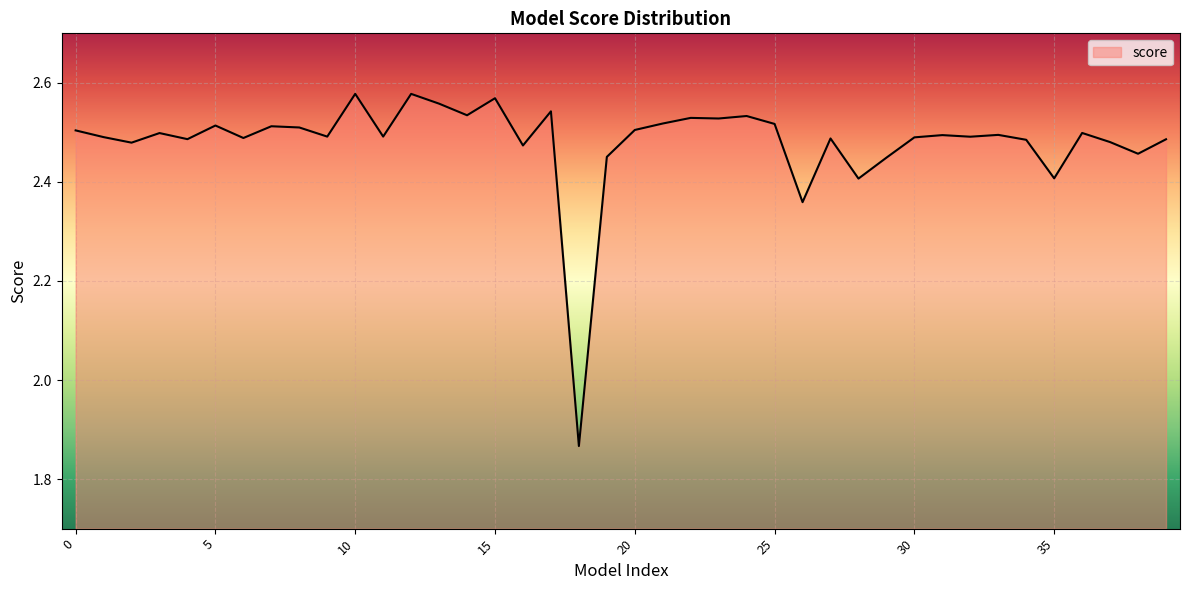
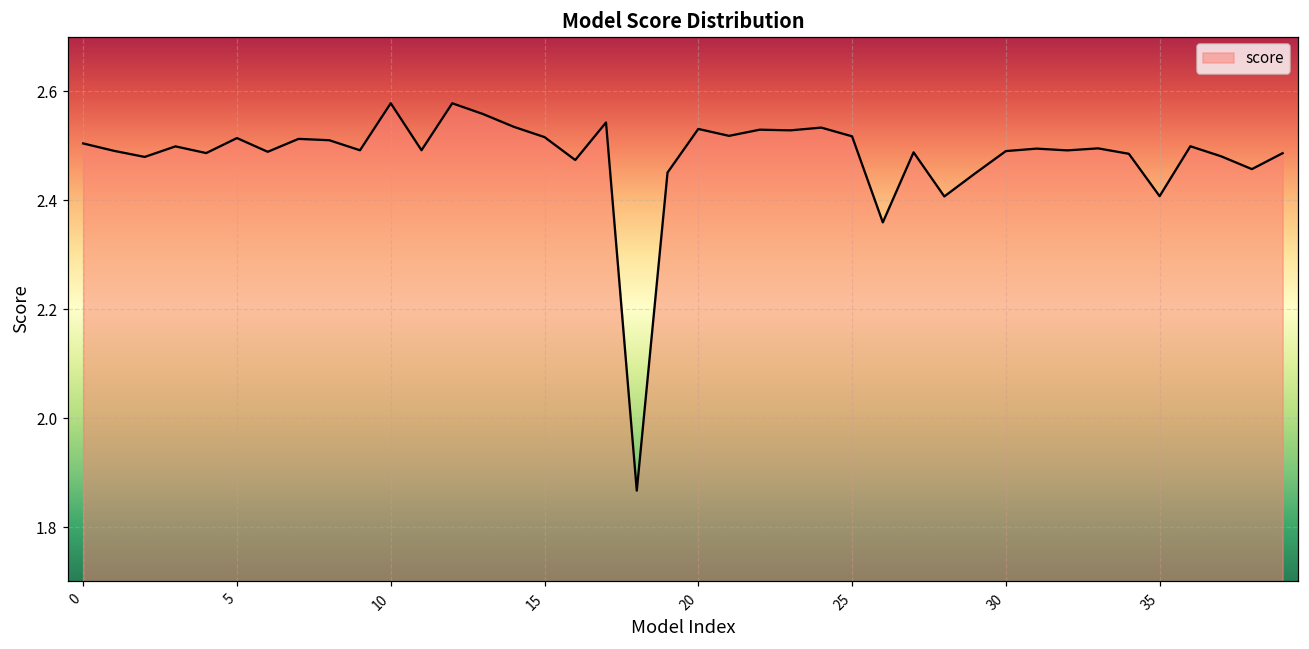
15: 2.57 -> 2.52
20: 2.50 -> 2.53
